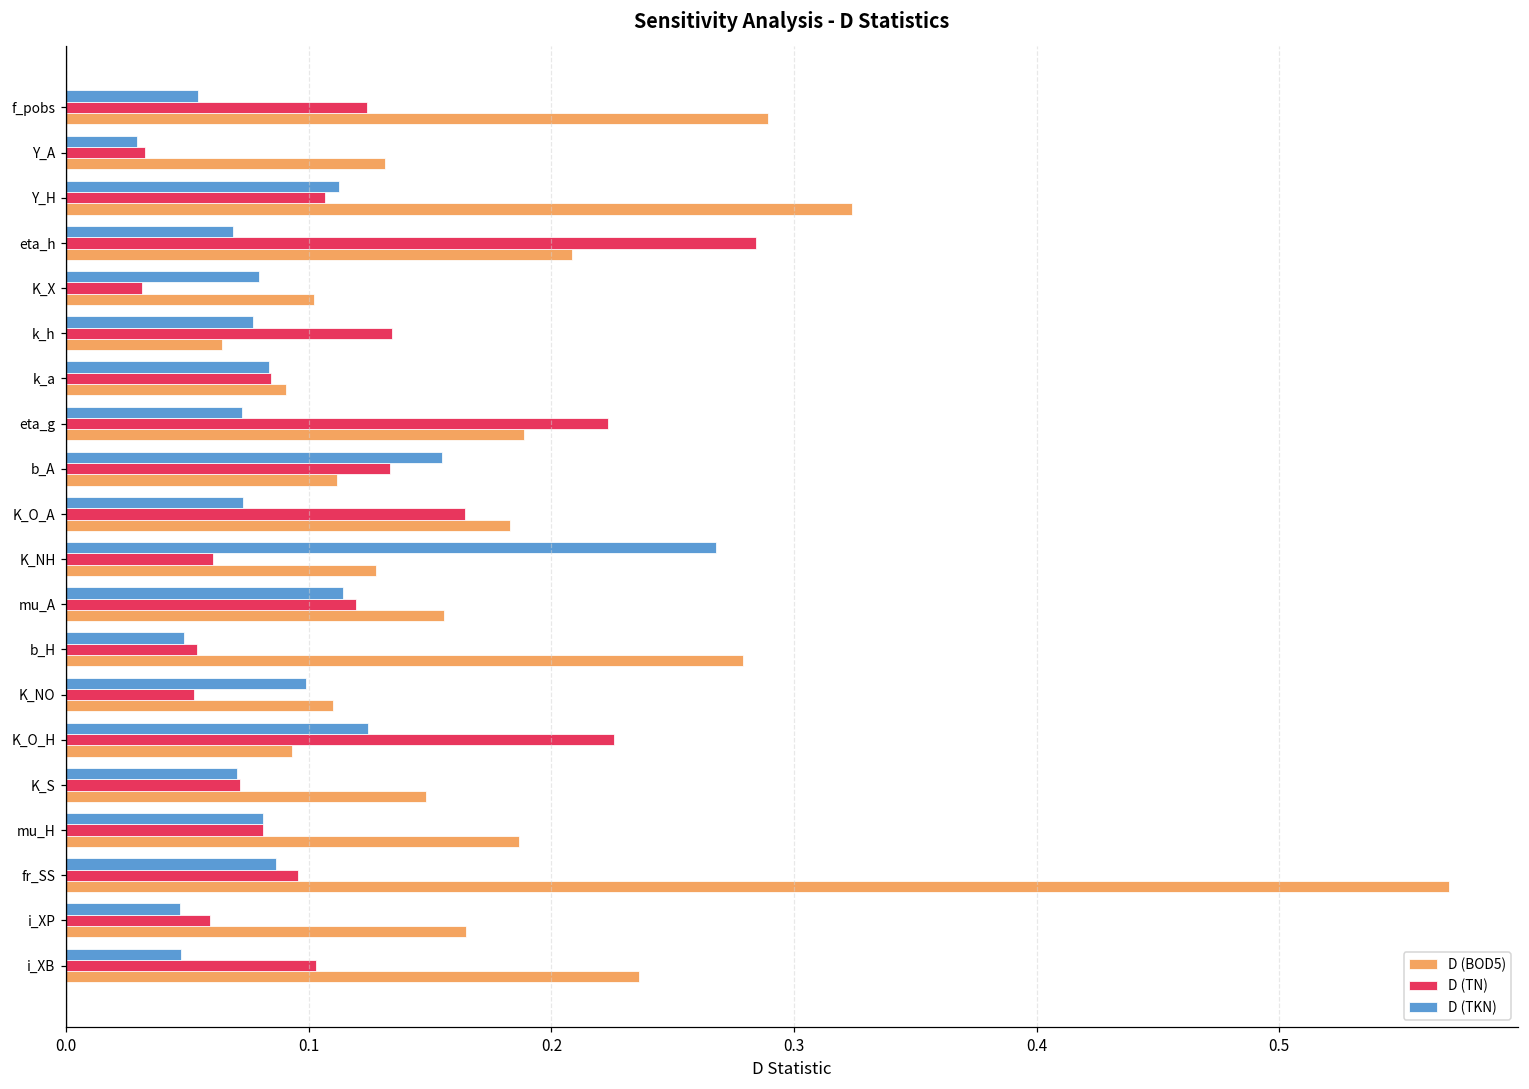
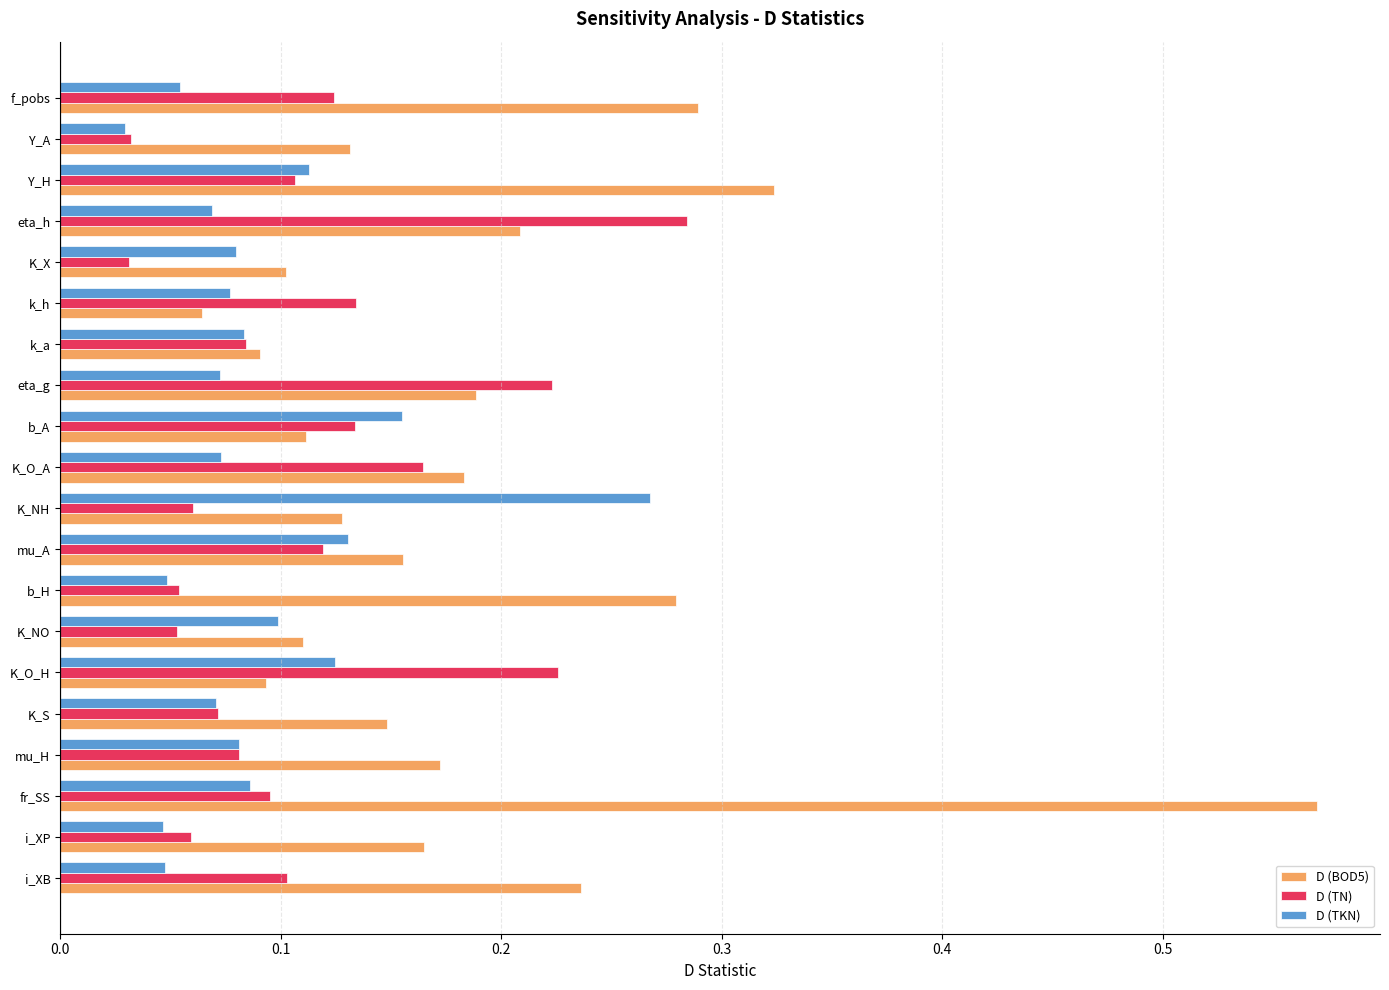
D (TKN), mu_A: 0.114 -> 0.131
D (BOD5), mu_H: 0.187 -> 0.172
